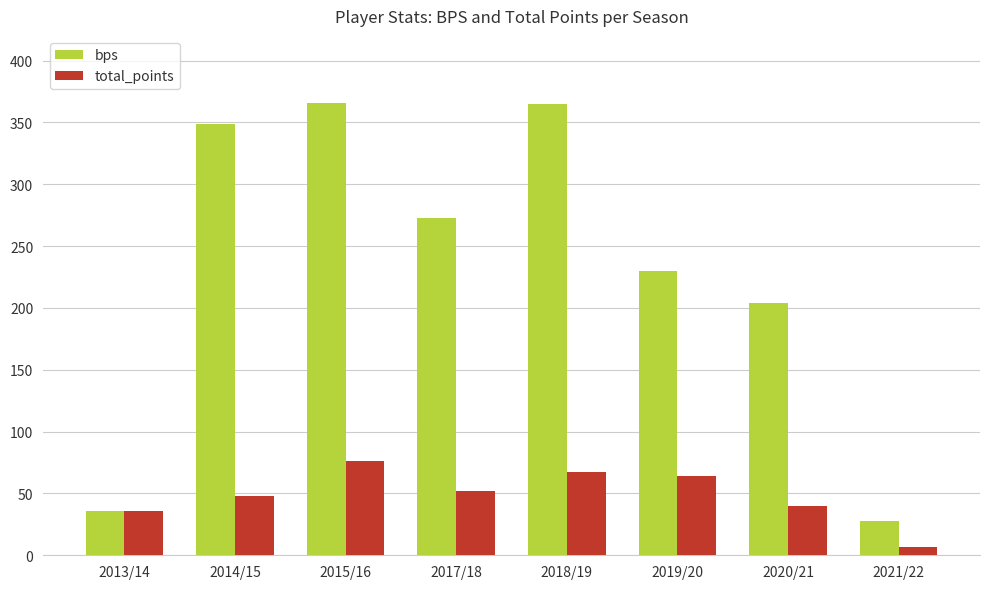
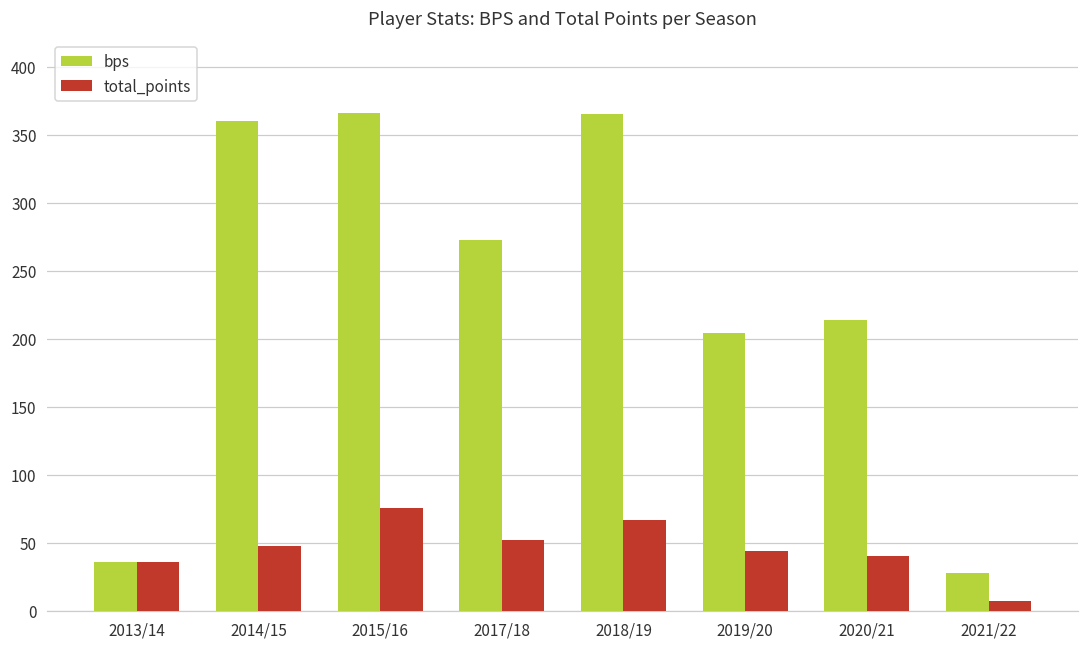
bps, 2014/15: 349 -> 360
bps, 2019/20: 230 -> 204
total_points, 2019/20: 64 -> 44
bps, 2020/21: 204 -> 214
